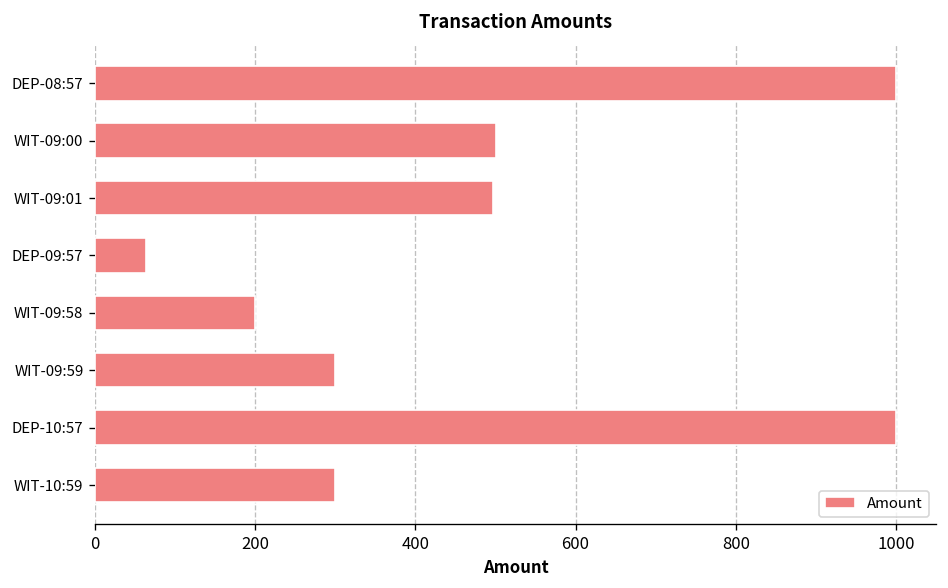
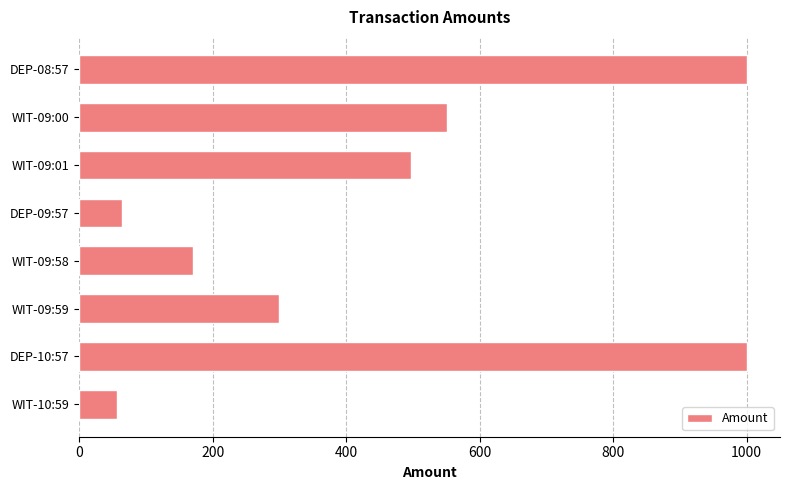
WIT-09:00: 500 -> 550
WIT-09:58: 200 -> 170
WIT-10:59: 300 -> 60
